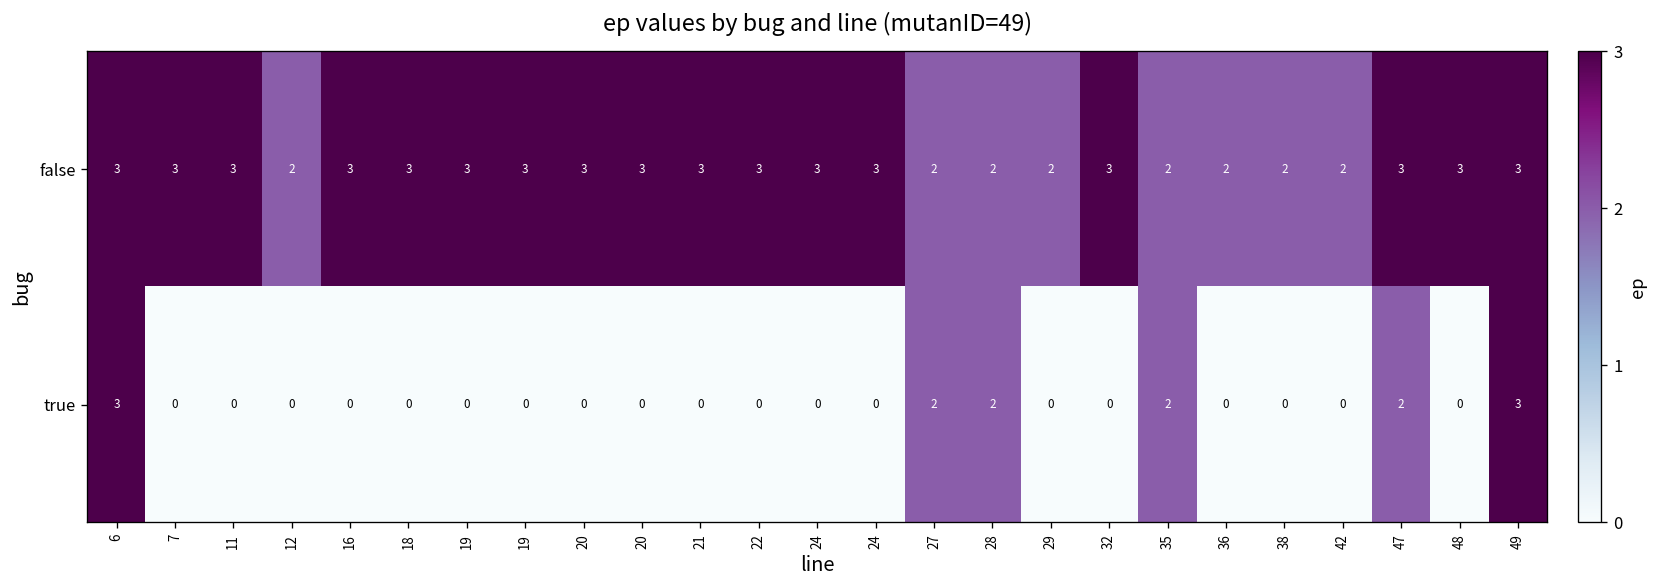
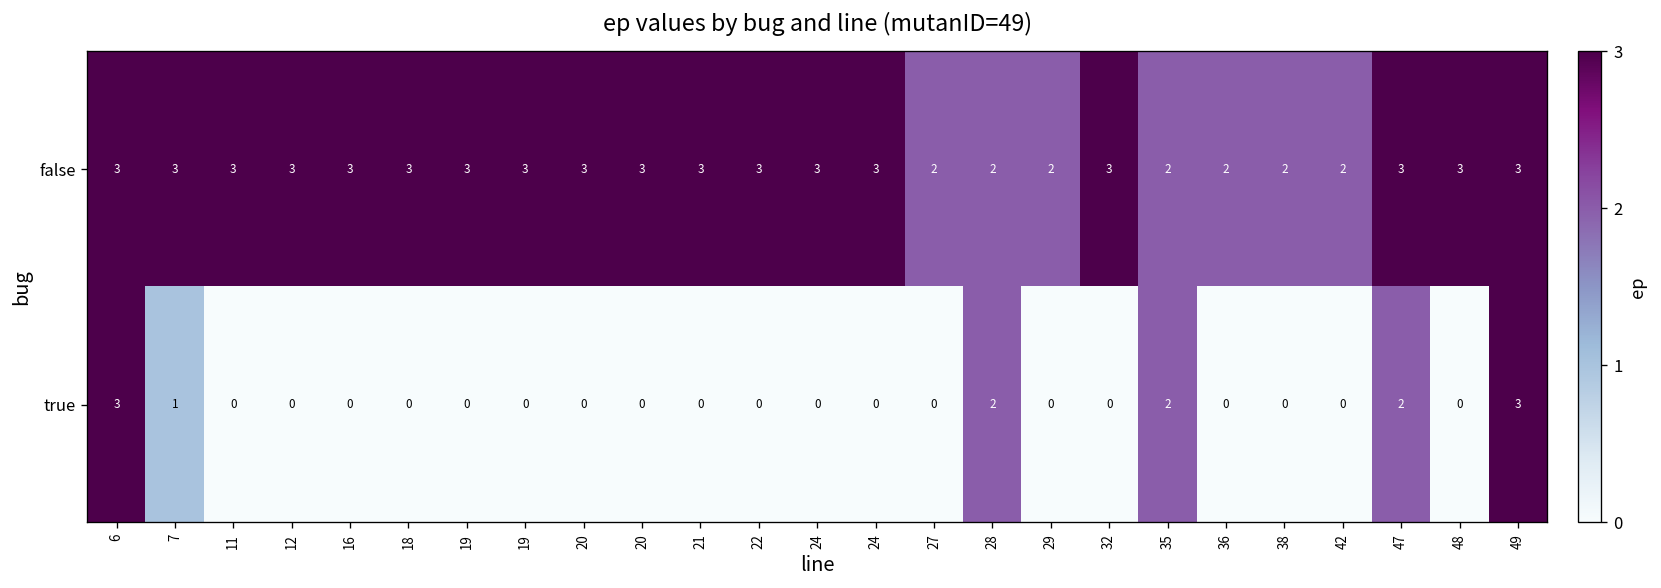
false, 12: 2 -> 3
true, 7: 0 -> 1
true, 27: 2 -> 0
